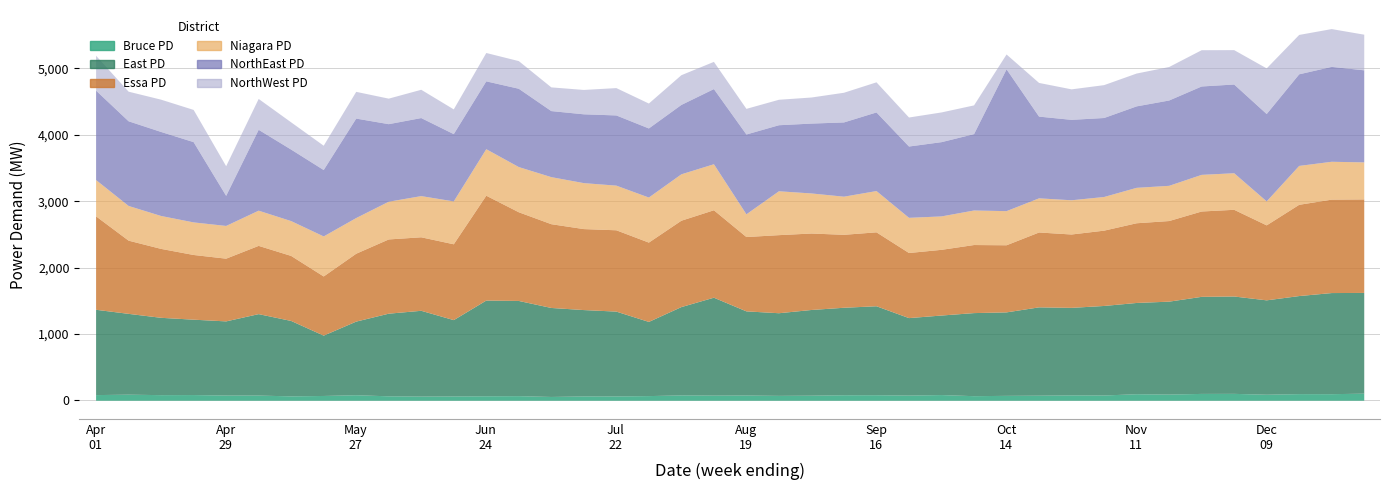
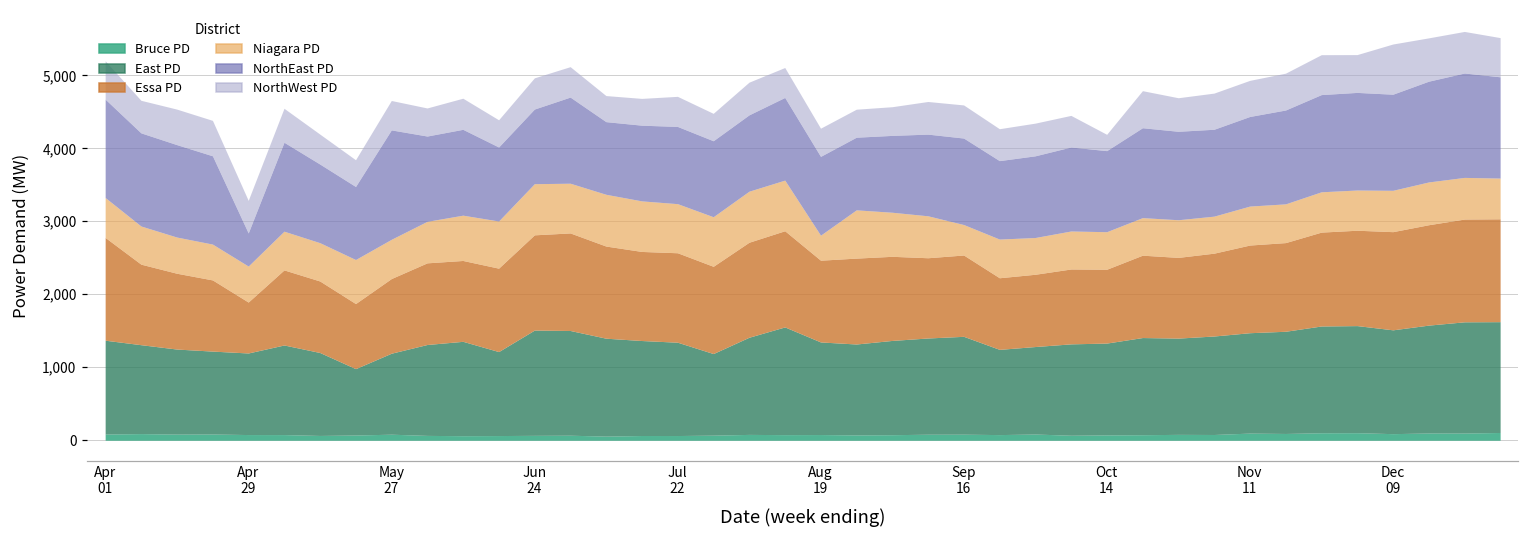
Essa PD, Apr 29: 900 -> 700
Essa PD, Jun 24: 1,600 -> 1,300
NorthEast PD, Aug 19: 1,200 -> 1,100
Niagara PD, Sep 16: 600 -> 400
NorthEast PD, Oct 14: 2,100 -> 1,100
Essa PD, Dec 09: 1,100 -> 1,300
Niagara PD, Dec 09: 400 -> 600
